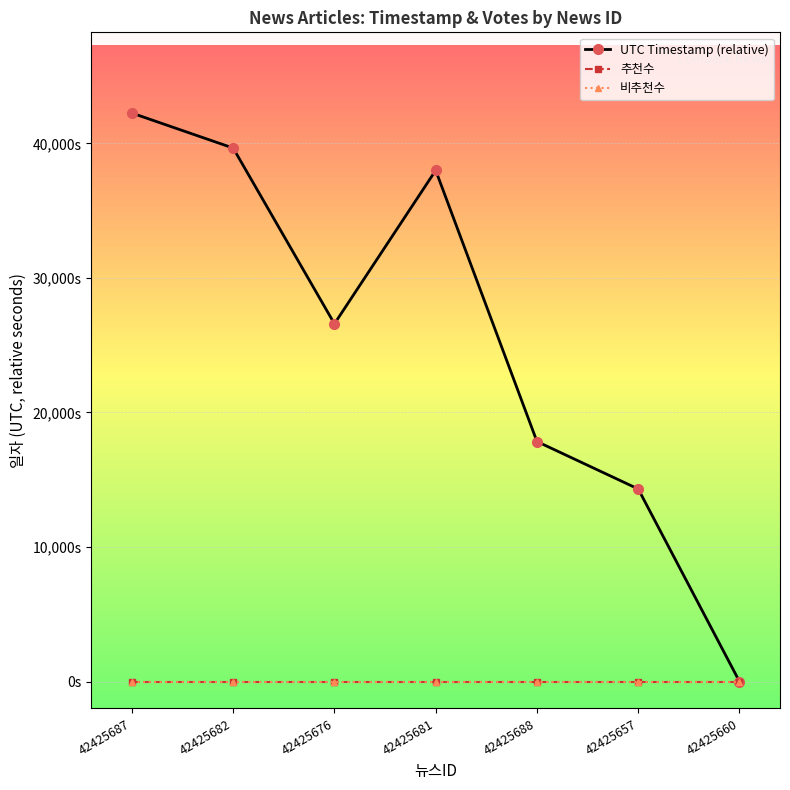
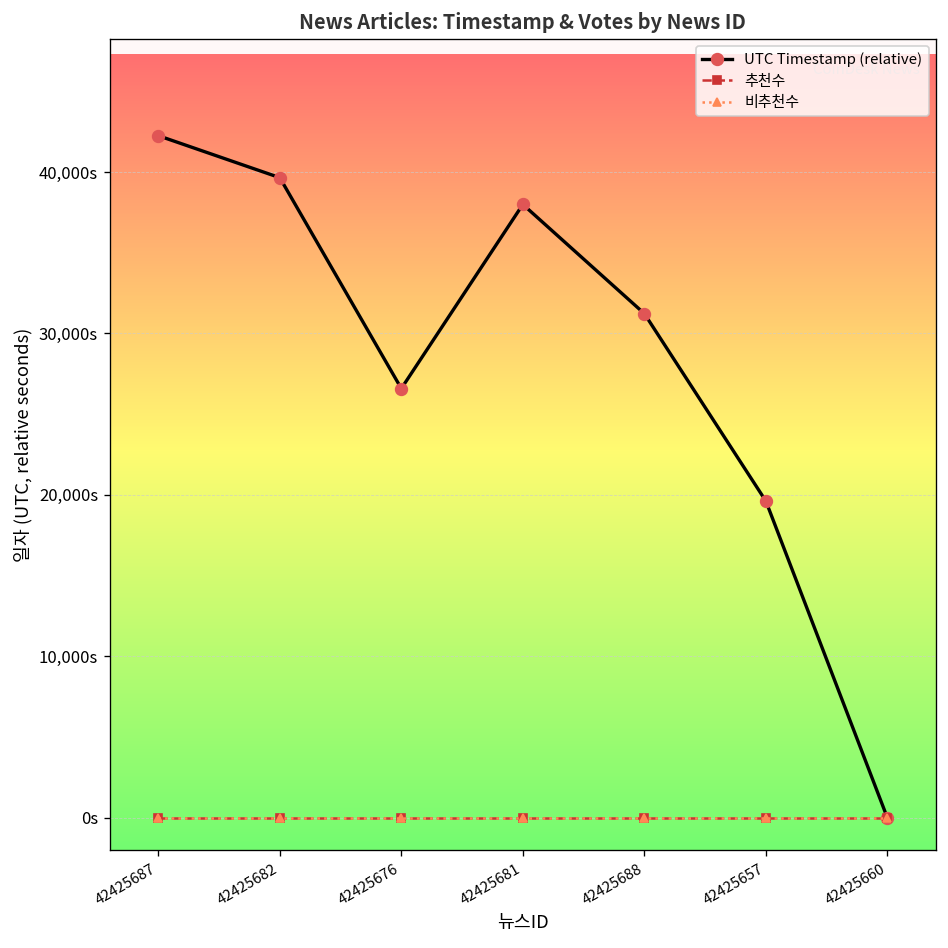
UTC Timestamp (relative), 42425688: 17,800s -> 31,200s
UTC Timestamp (relative), 42425657: 14,300s -> 19,600s
